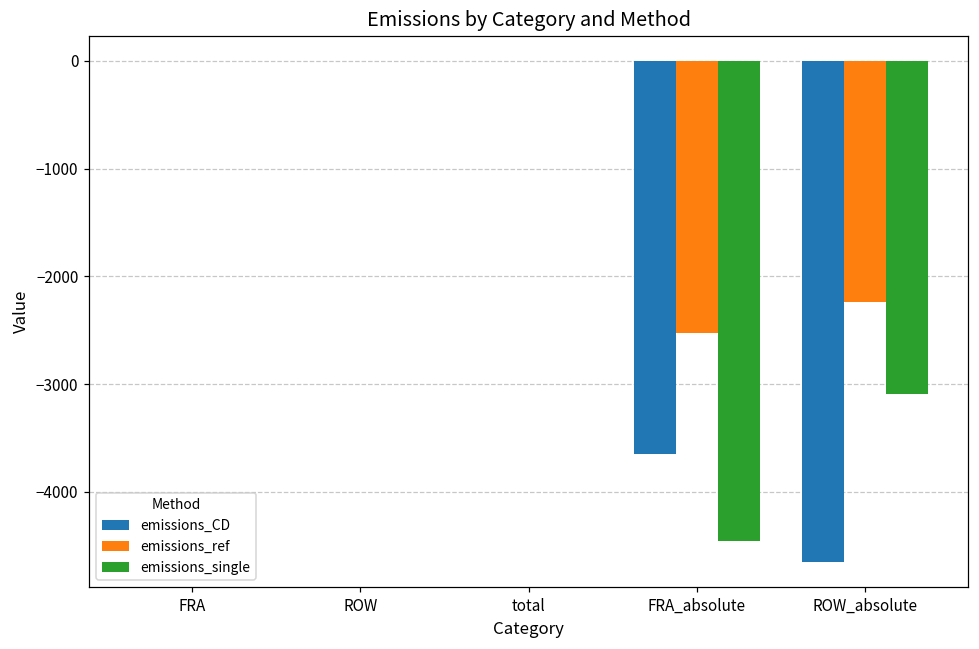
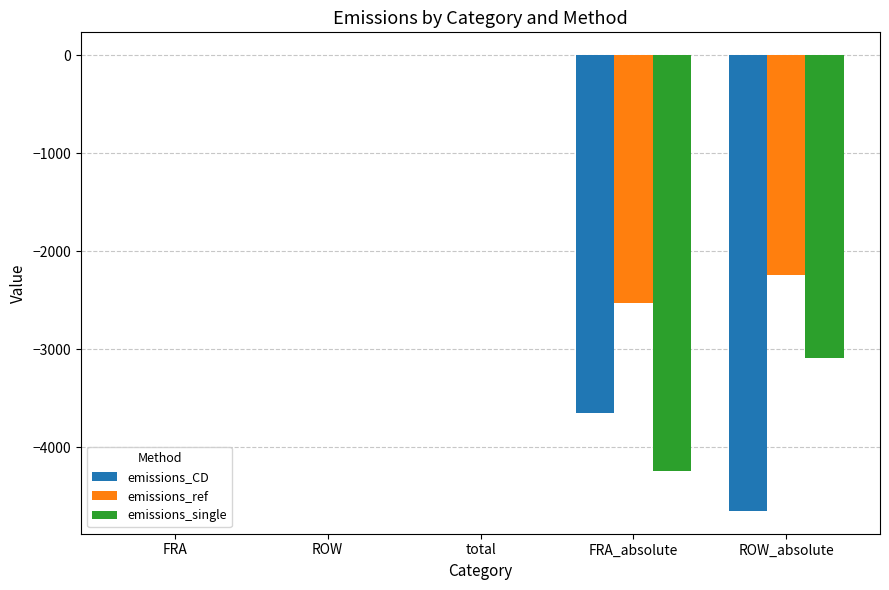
emissions_single, FRA_absolute: -4500 -> -4200
